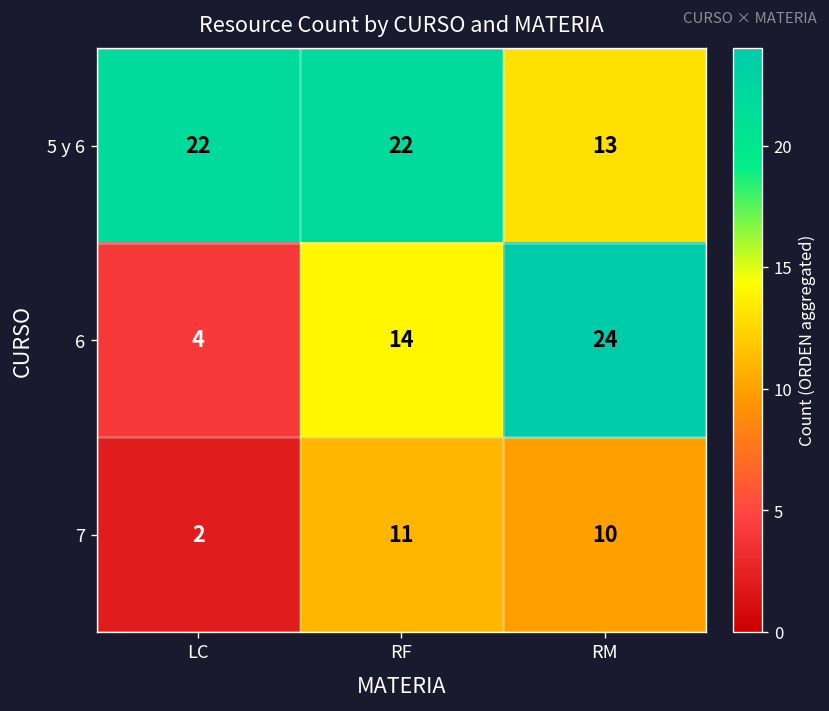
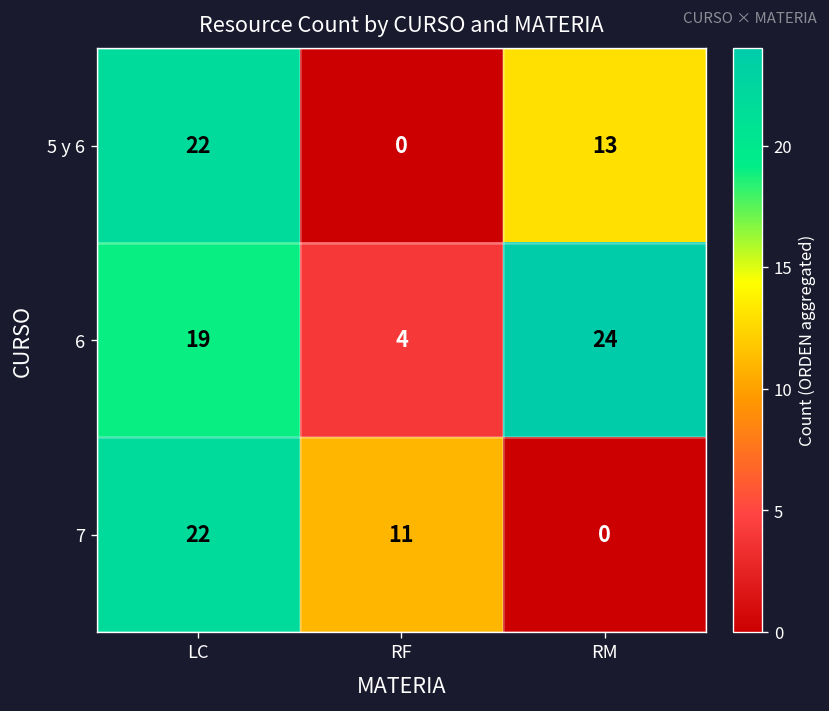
5 y 6, RF: 22 -> 0
6, LC: 4 -> 19
6, RF: 14 -> 4
7, LC: 2 -> 22
7, RM: 10 -> 0
